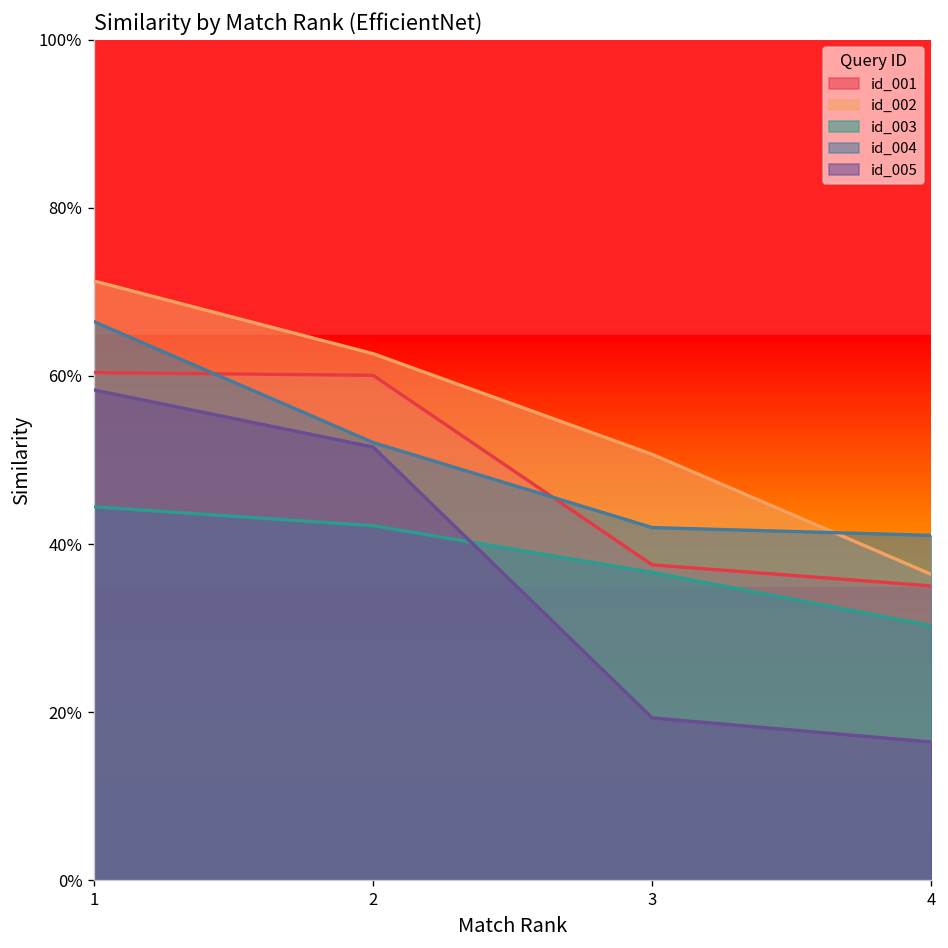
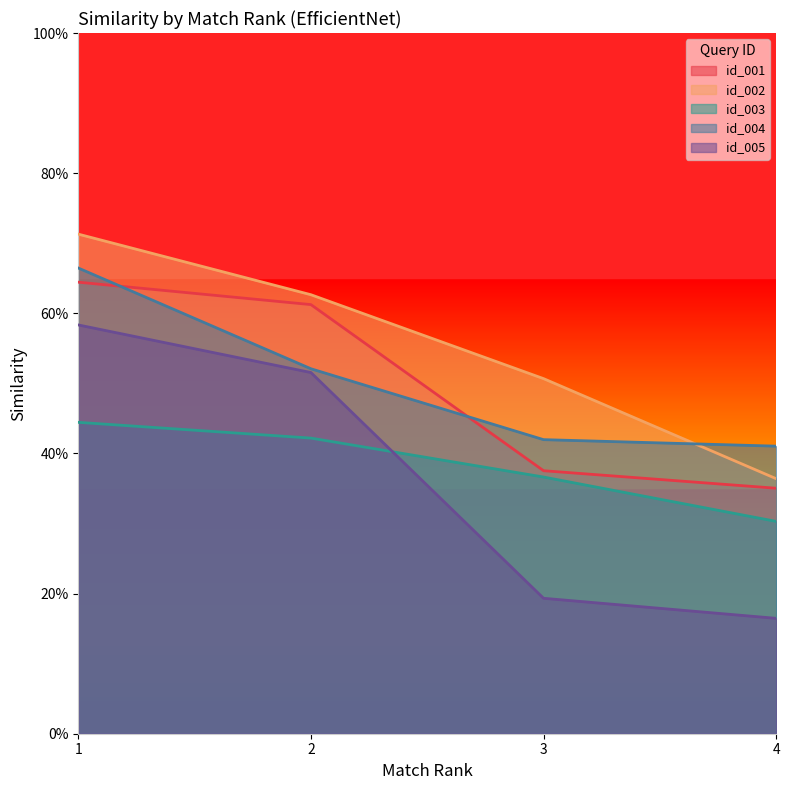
id_001, 1: 60% -> 64%
id_001, 2: 60% -> 61%
